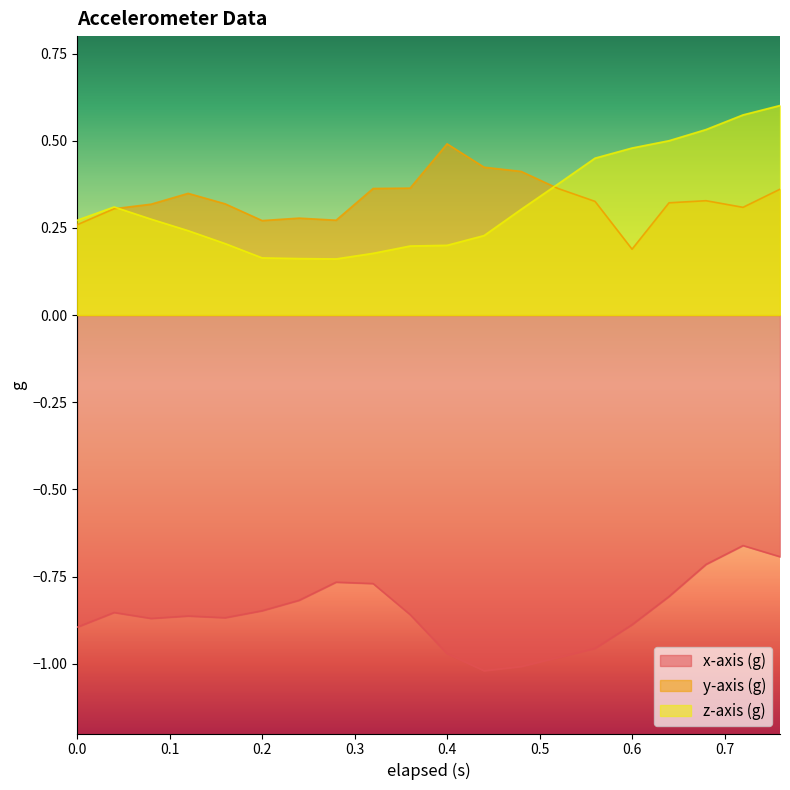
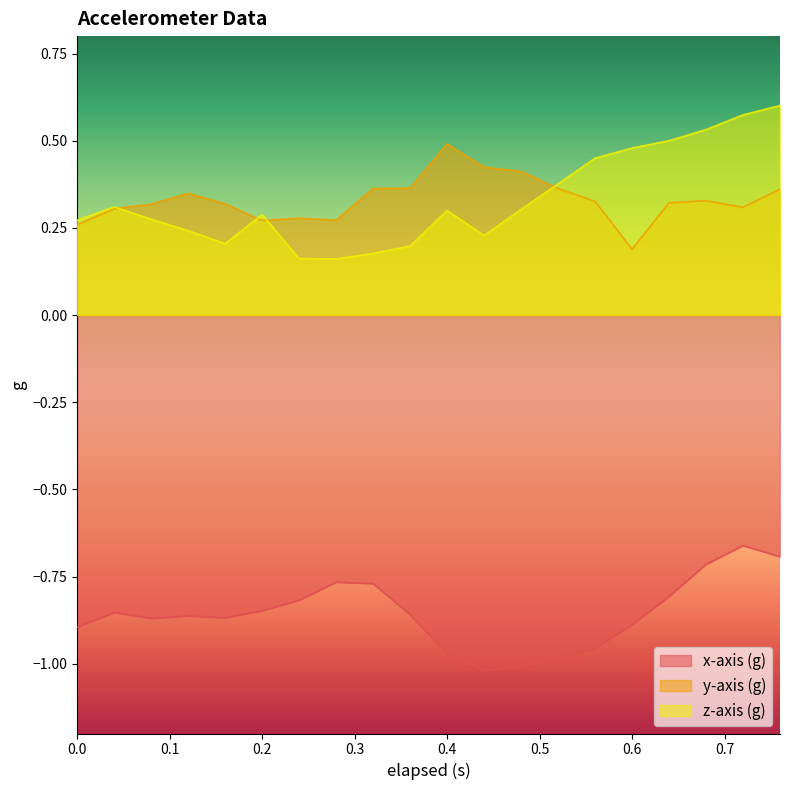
z-axis (g), 0.2: 0.16 -> 0.29
z-axis (g), 0.4: 0.2 -> 0.3
